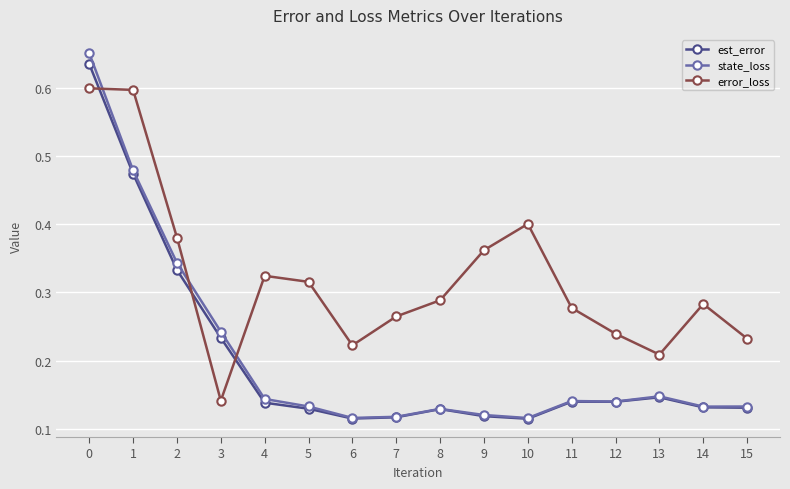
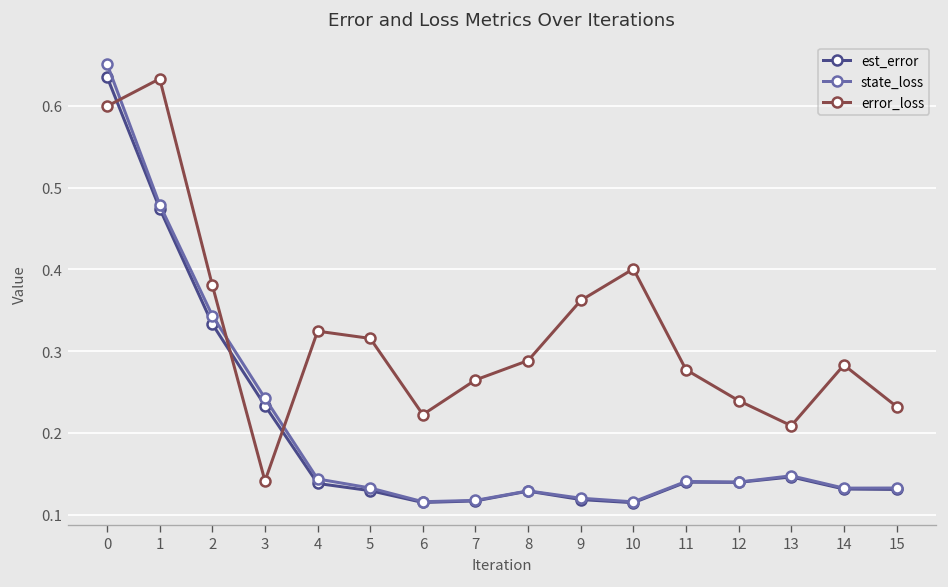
error_loss, 1: 0.60 -> 0.63
